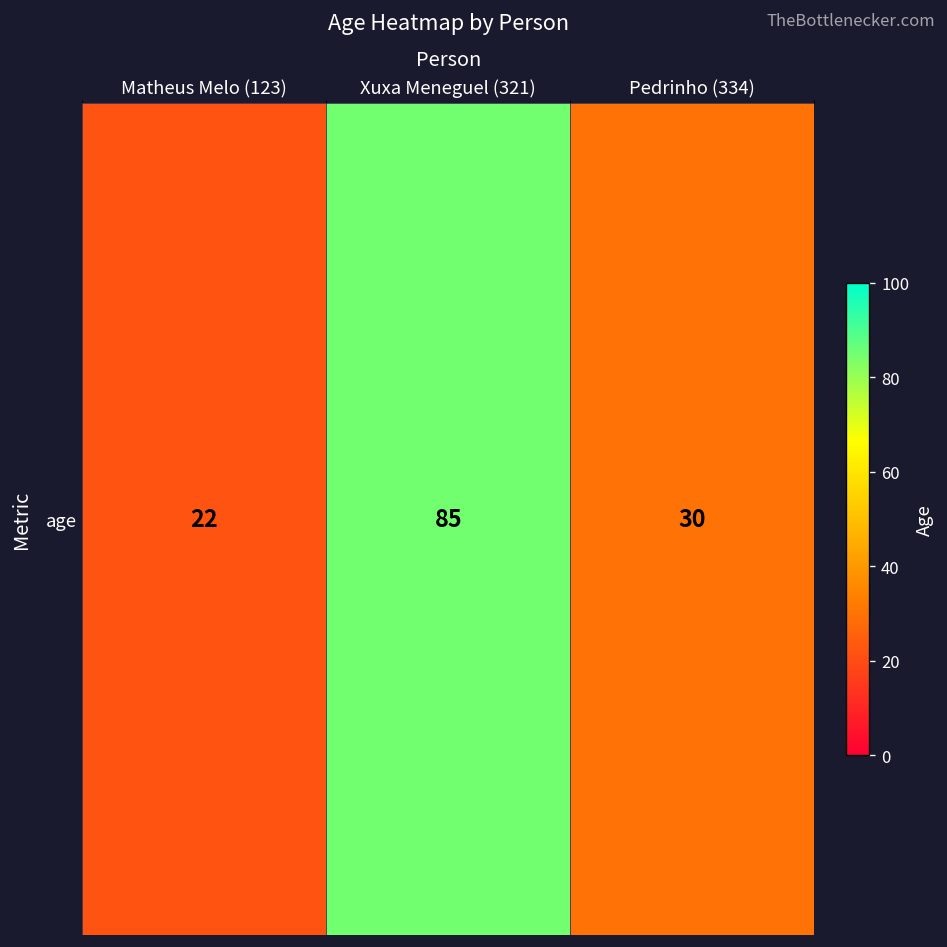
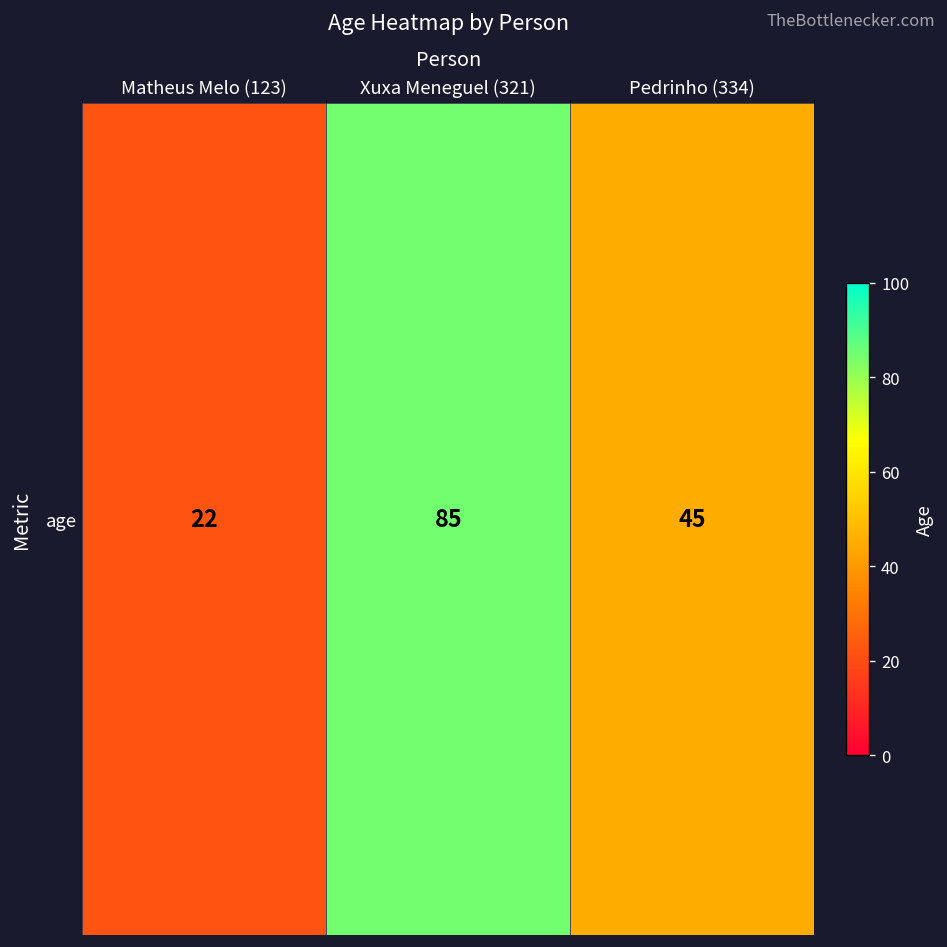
age, Pedrinho (334): 30 -> 45
